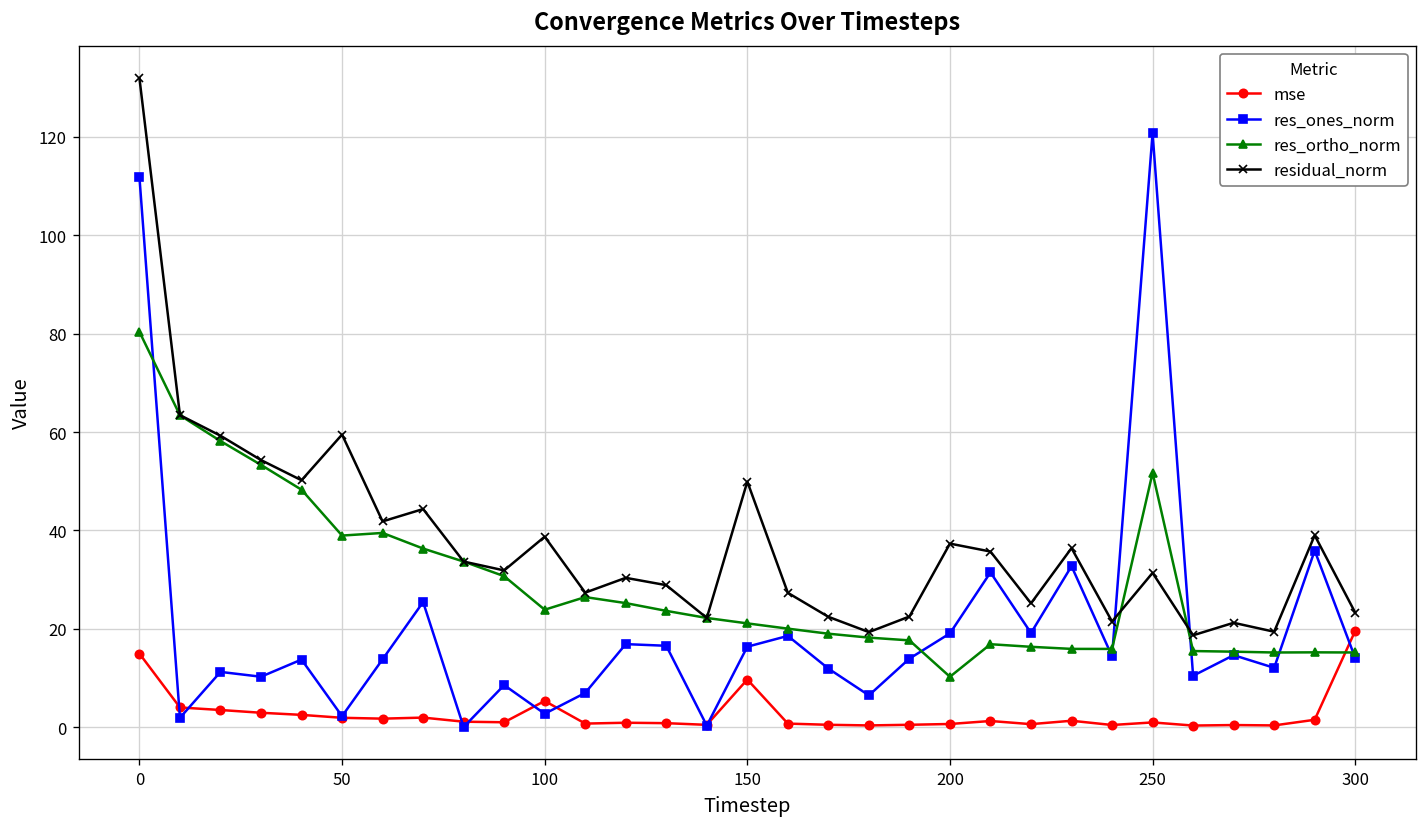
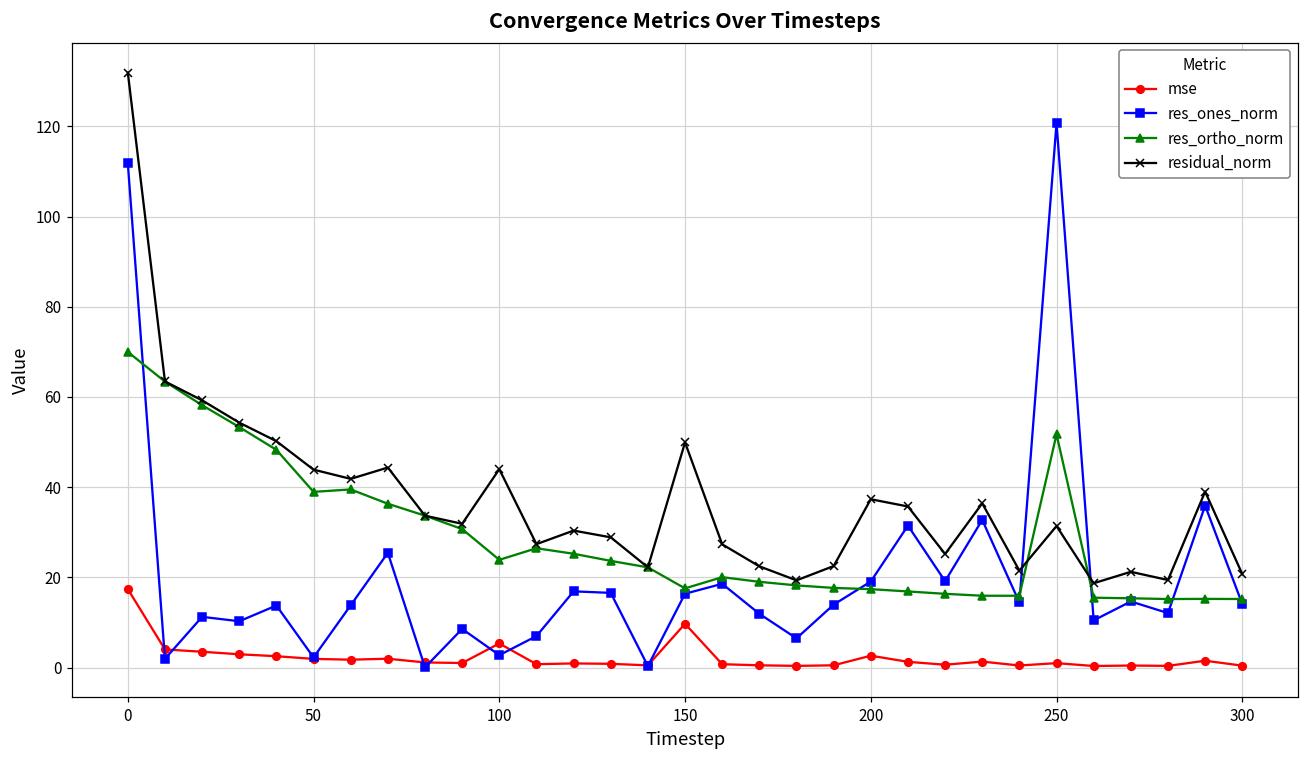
mse, 0: 15 -> 17
res_ortho_norm, 0: 80 -> 70
residual_norm, 50: 59 -> 44
residual_norm, 100: 39 -> 44
res_ortho_norm, 150: 21 -> 18
mse, 200: 1 -> 3
res_ortho_norm, 200: 10 -> 17
mse, 300: 20 -> 0
residual_norm, 300: 23 -> 21
